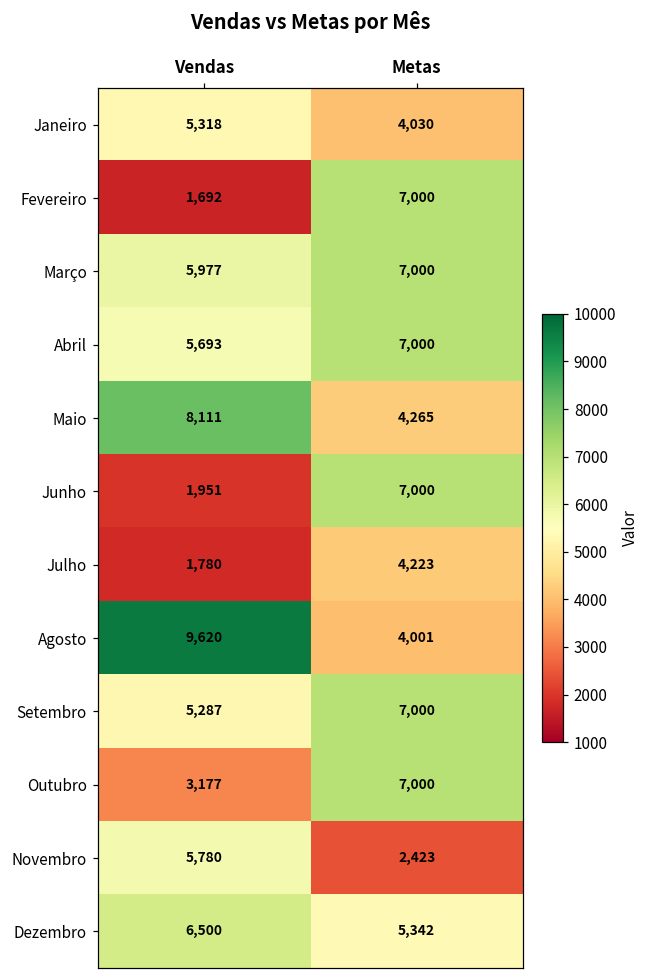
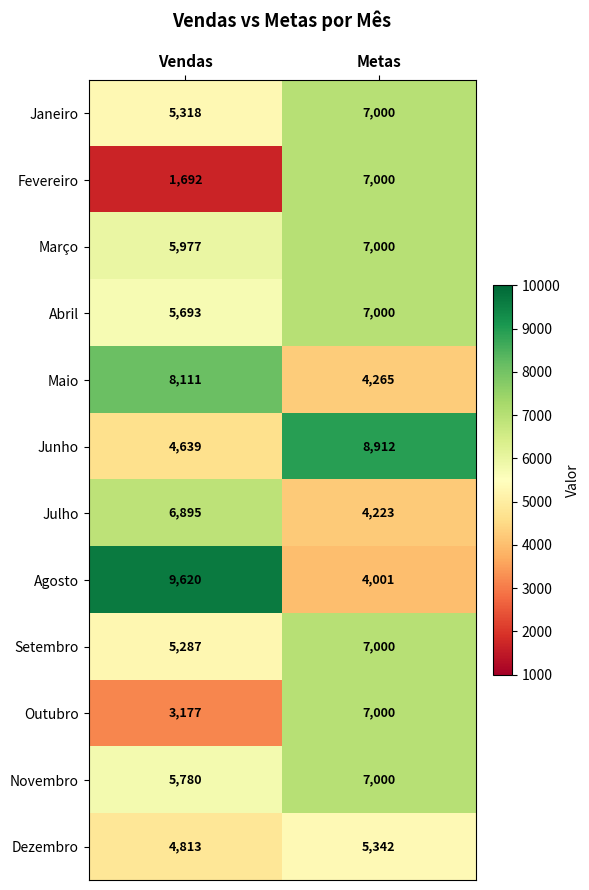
Janeiro, Metas: 4,030 -> 7,000
Junho, Vendas: 1,951 -> 4,639
Junho, Metas: 7,000 -> 8,912
Julho, Vendas: 1,780 -> 6,895
Novembro, Metas: 2,423 -> 7,000
Dezembro, Vendas: 6,500 -> 4,813
